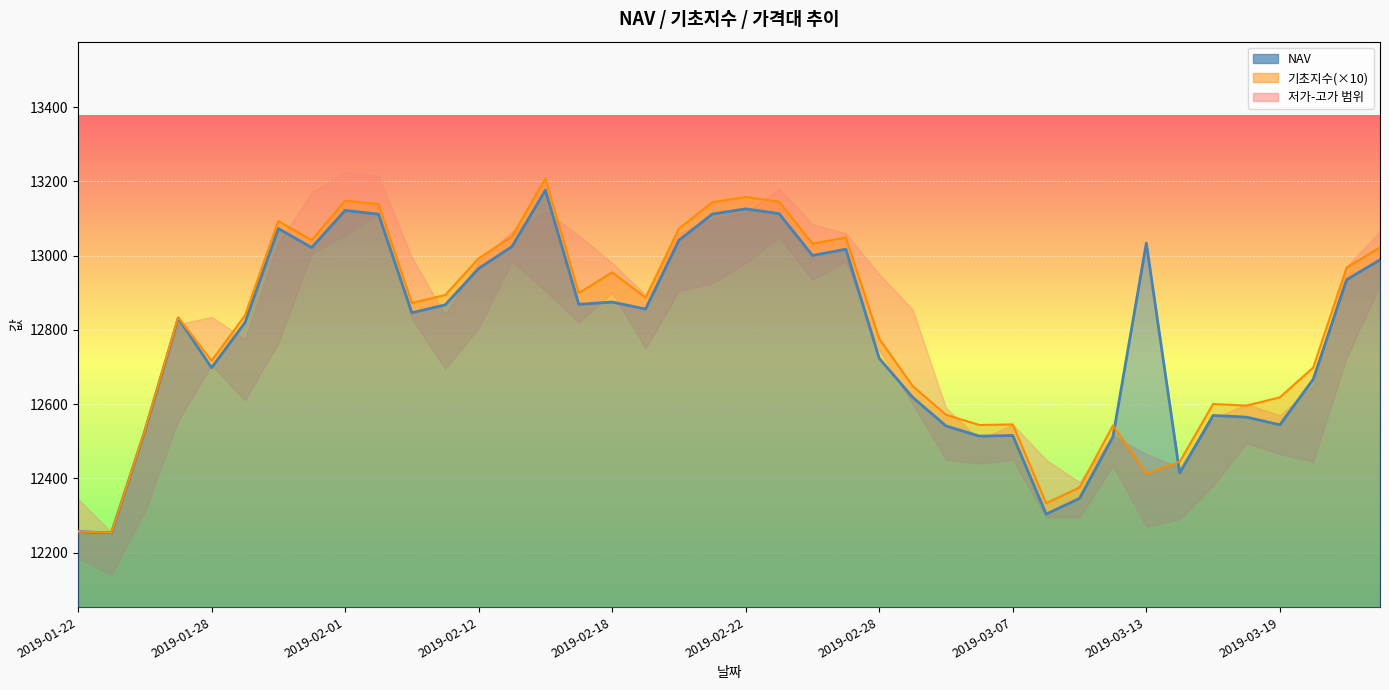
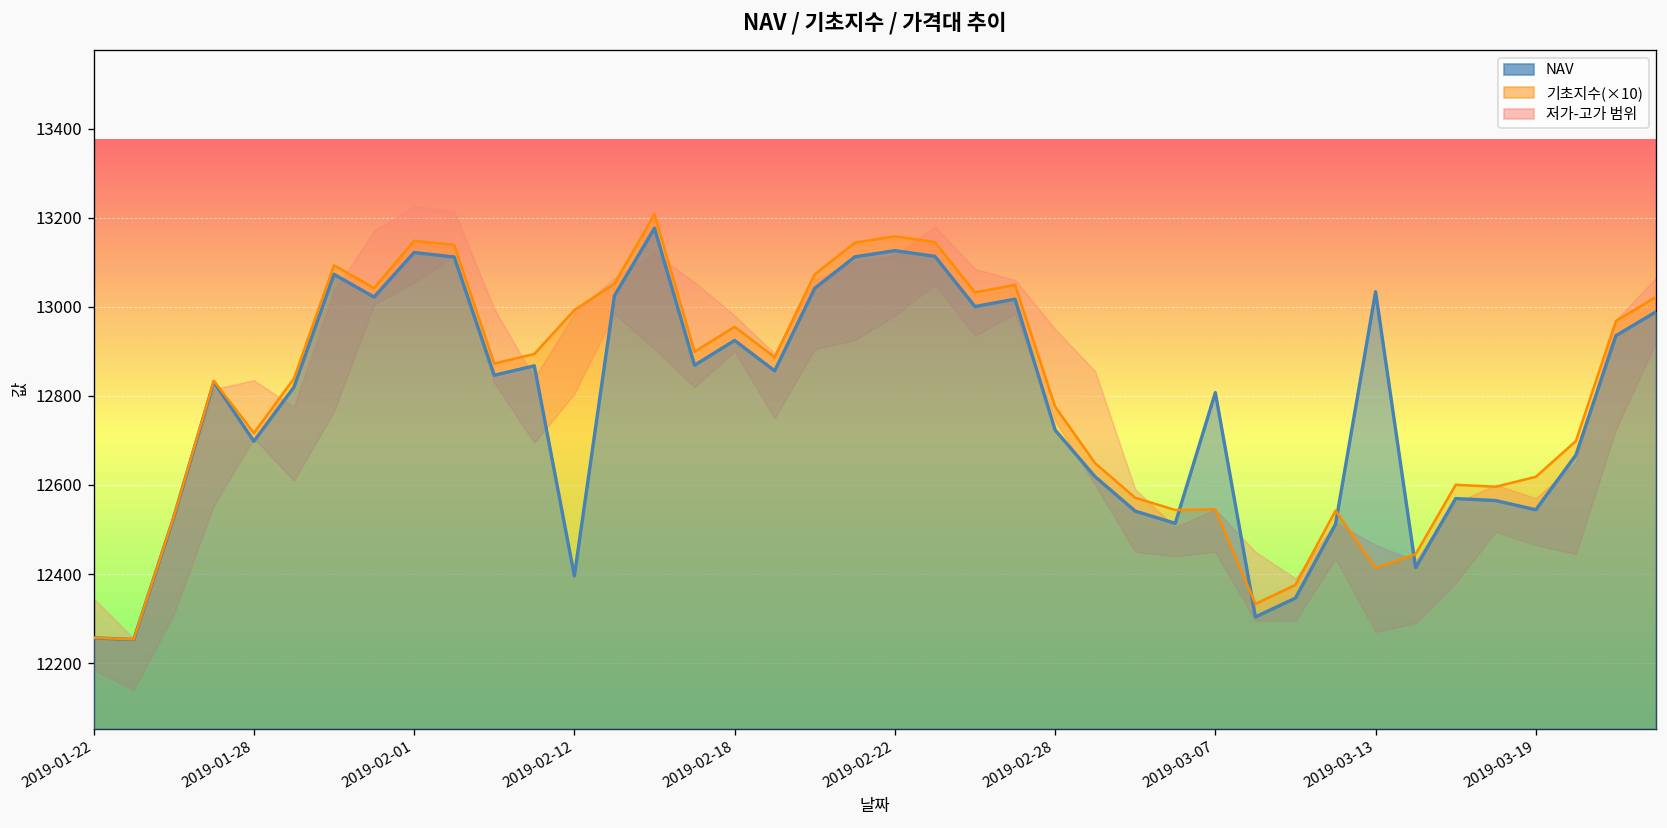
NAV, 2019-02-12: 12970 -> 12400
NAV, 2019-02-18: 12870 -> 12920
NAV, 2019-03-07: 12520 -> 12810
